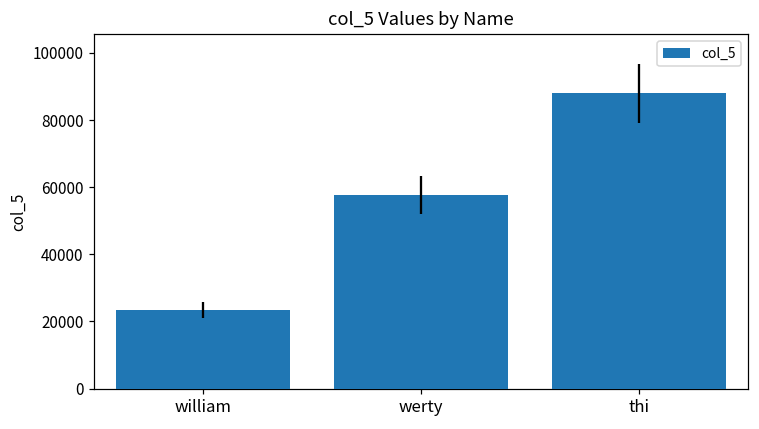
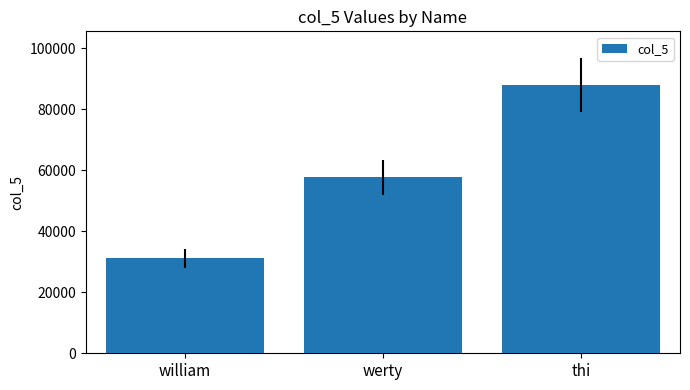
william: 23000 -> 31000
